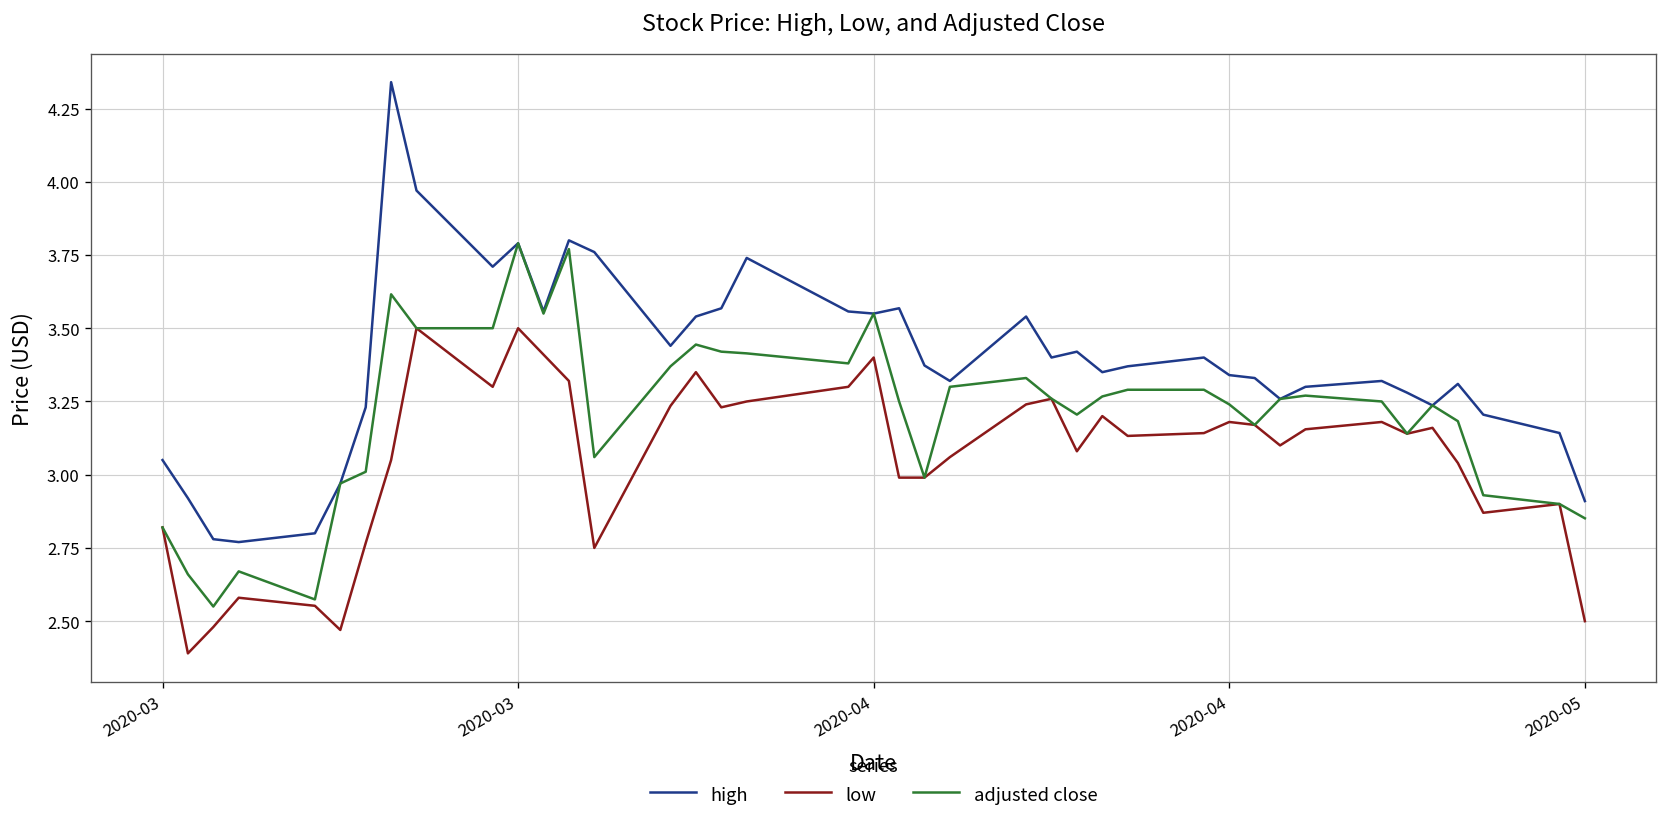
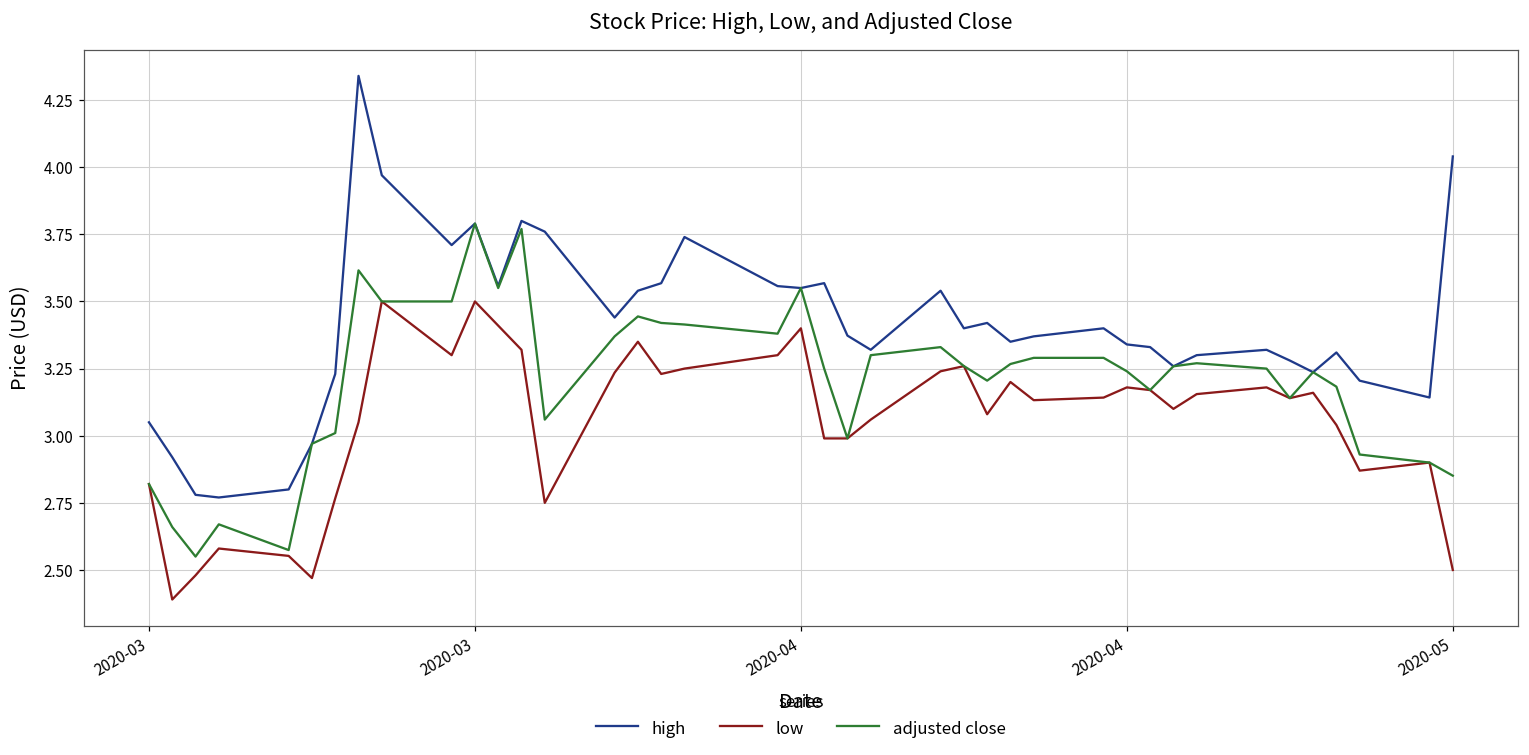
high, 2020-05: 2.91 -> 4.04
